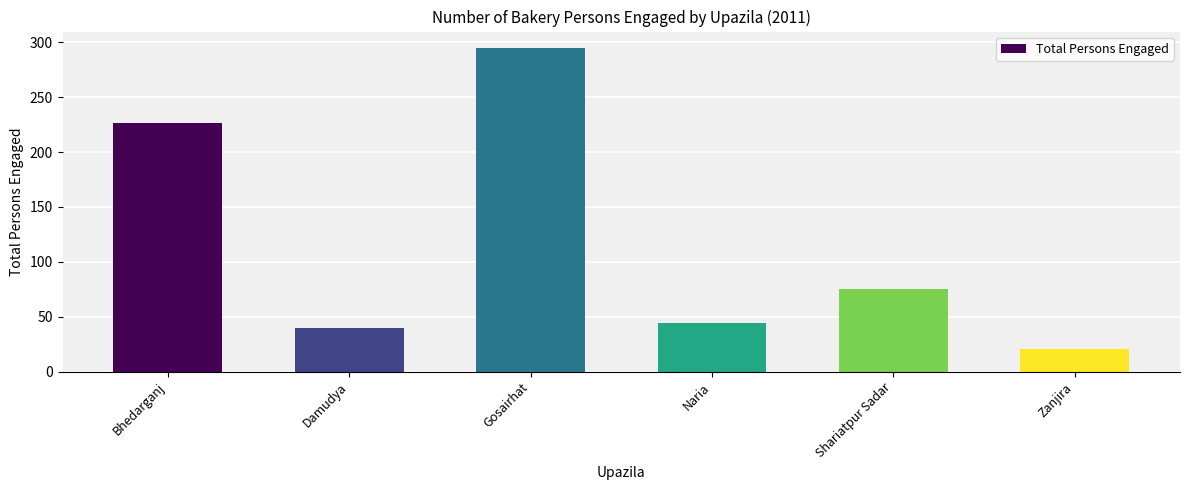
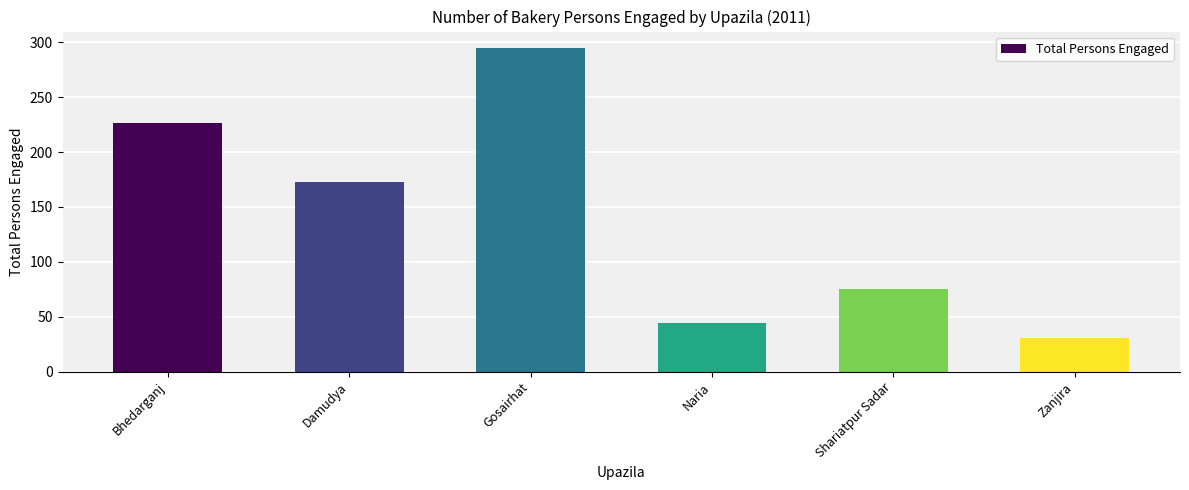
Damudya: 40 -> 173
Zanjira: 21 -> 31
